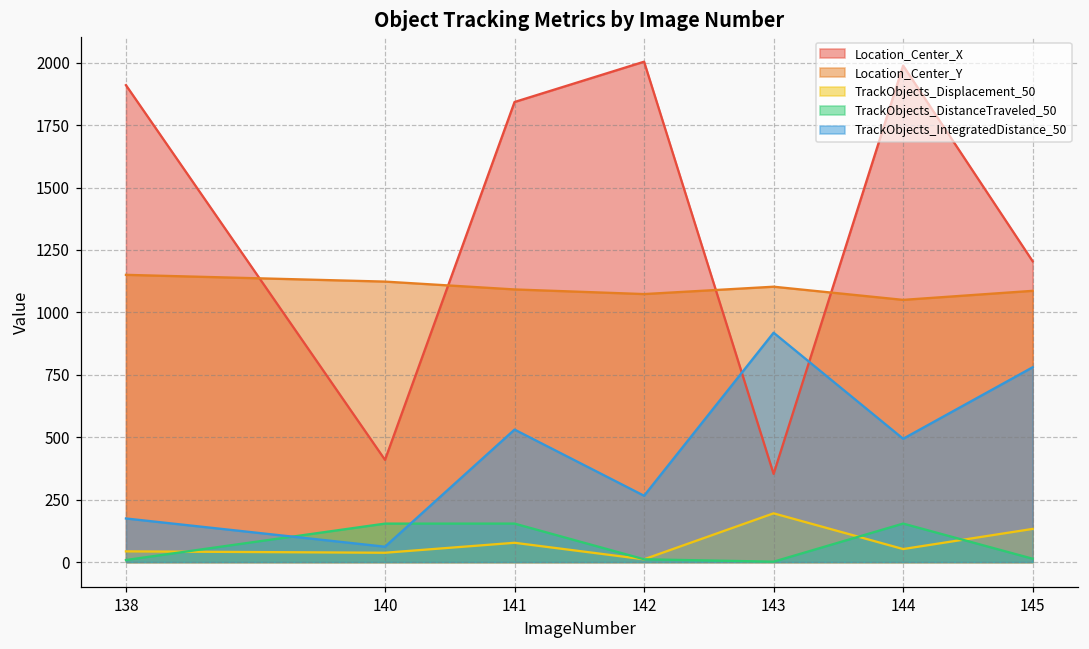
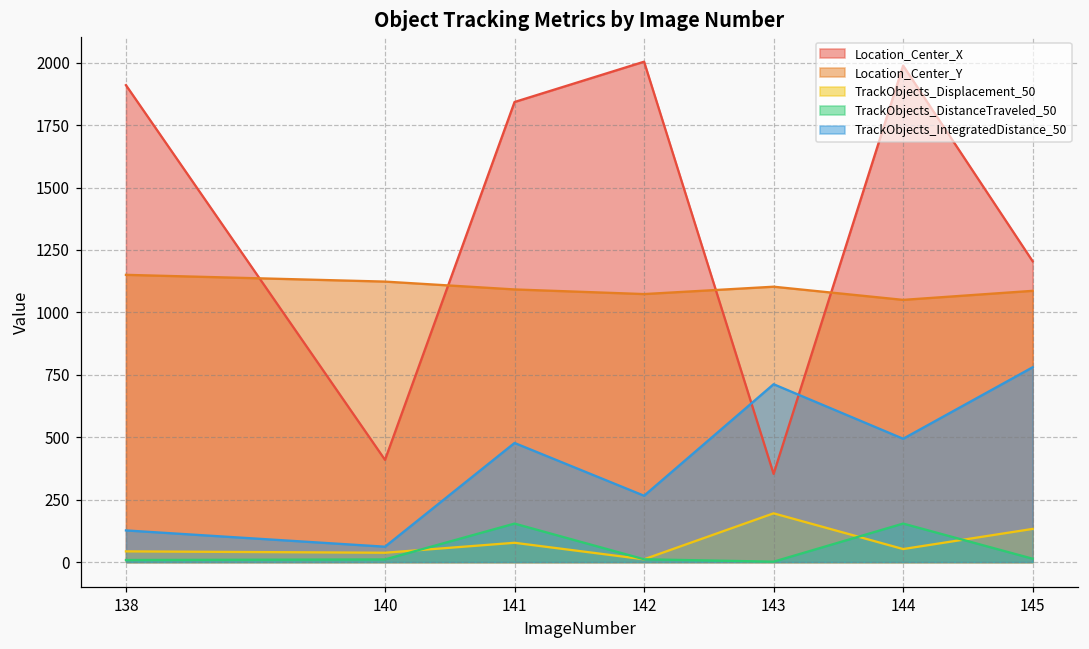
TrackObjects_IntegratedDistance_50, 138: 170 -> 130
TrackObjects_DistanceTraveled_50, 140: 150 -> 10
TrackObjects_IntegratedDistance_50, 141: 530 -> 480
TrackObjects_IntegratedDistance_50, 143: 920 -> 710
